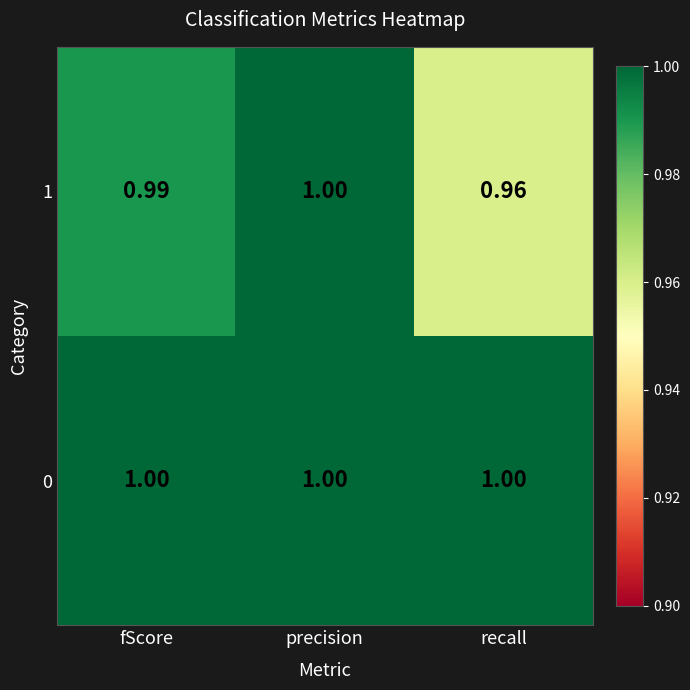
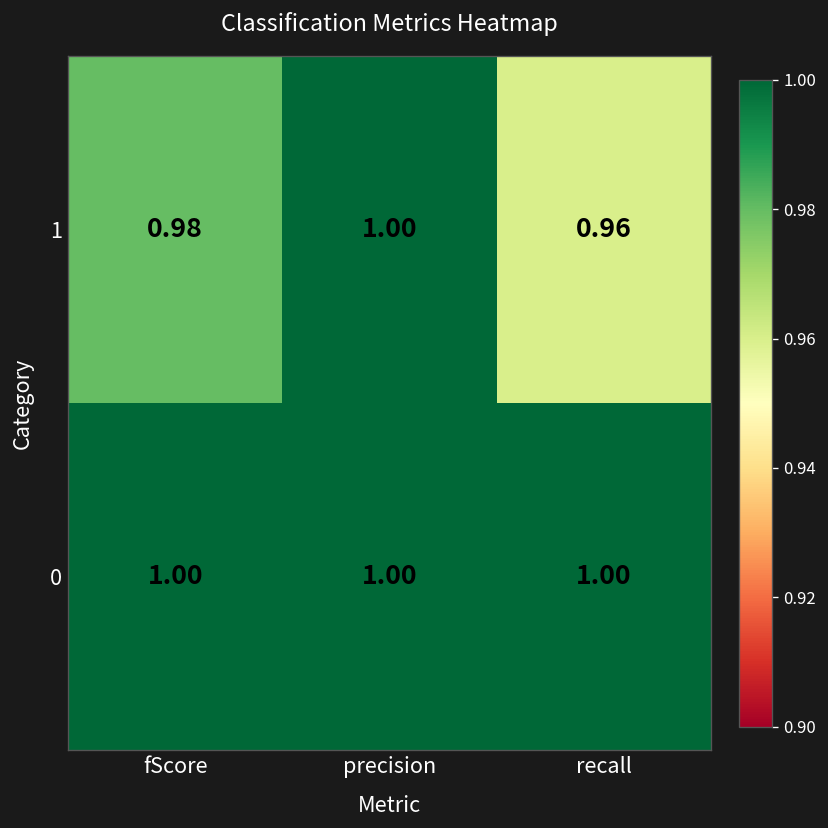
1, fScore: 0.99 -> 0.98
